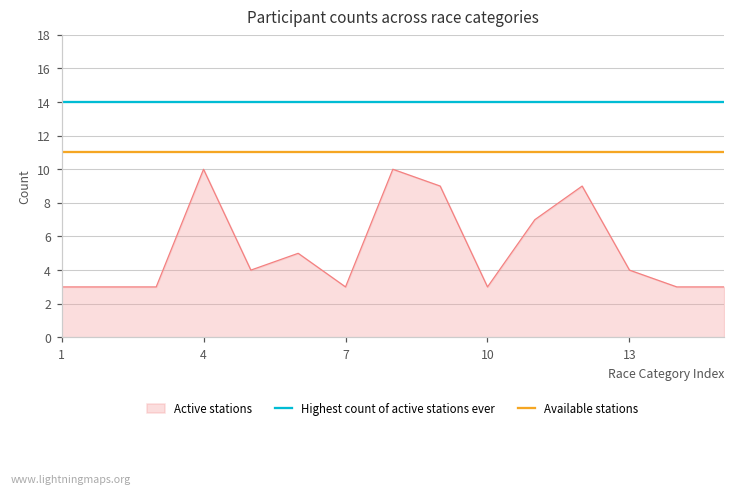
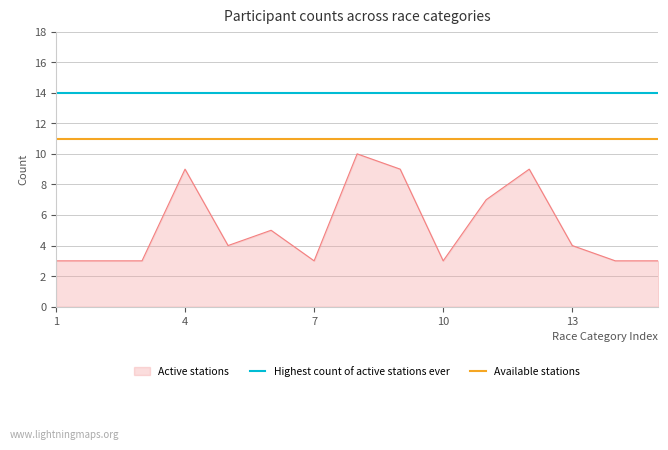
Active stations, 4: 10 -> 9
